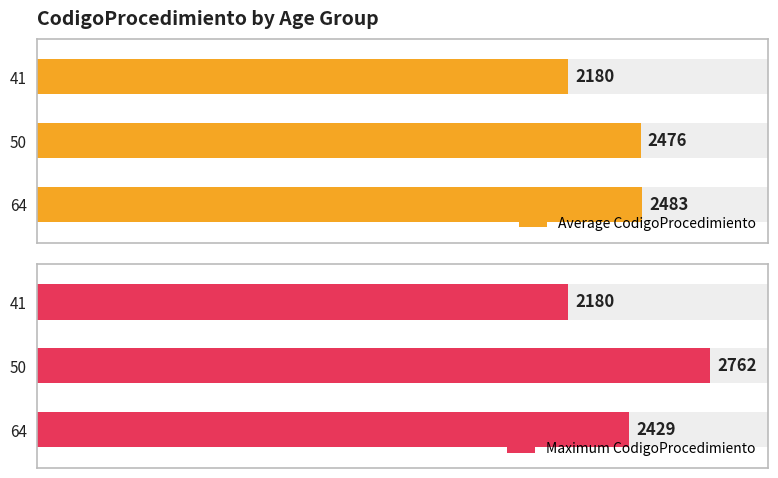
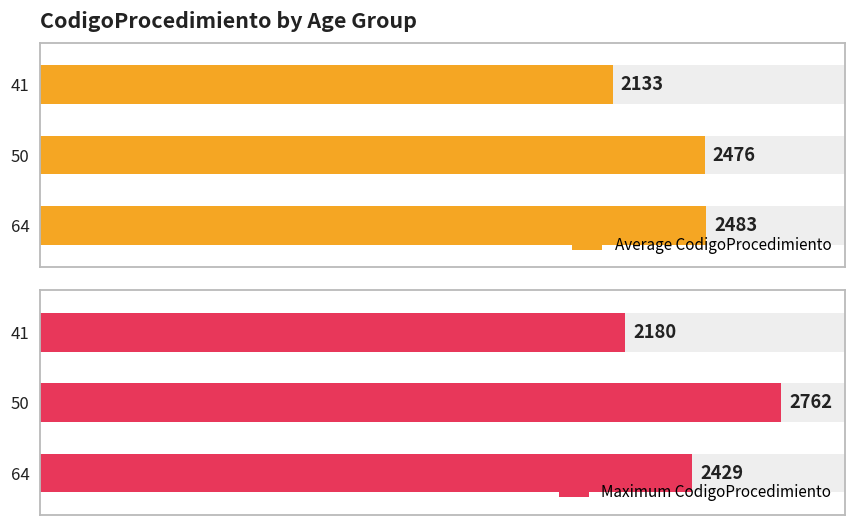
CodigoProcedimiento by Age Group, Average CodigoProcedimiento, 41: 2180 -> 2133
